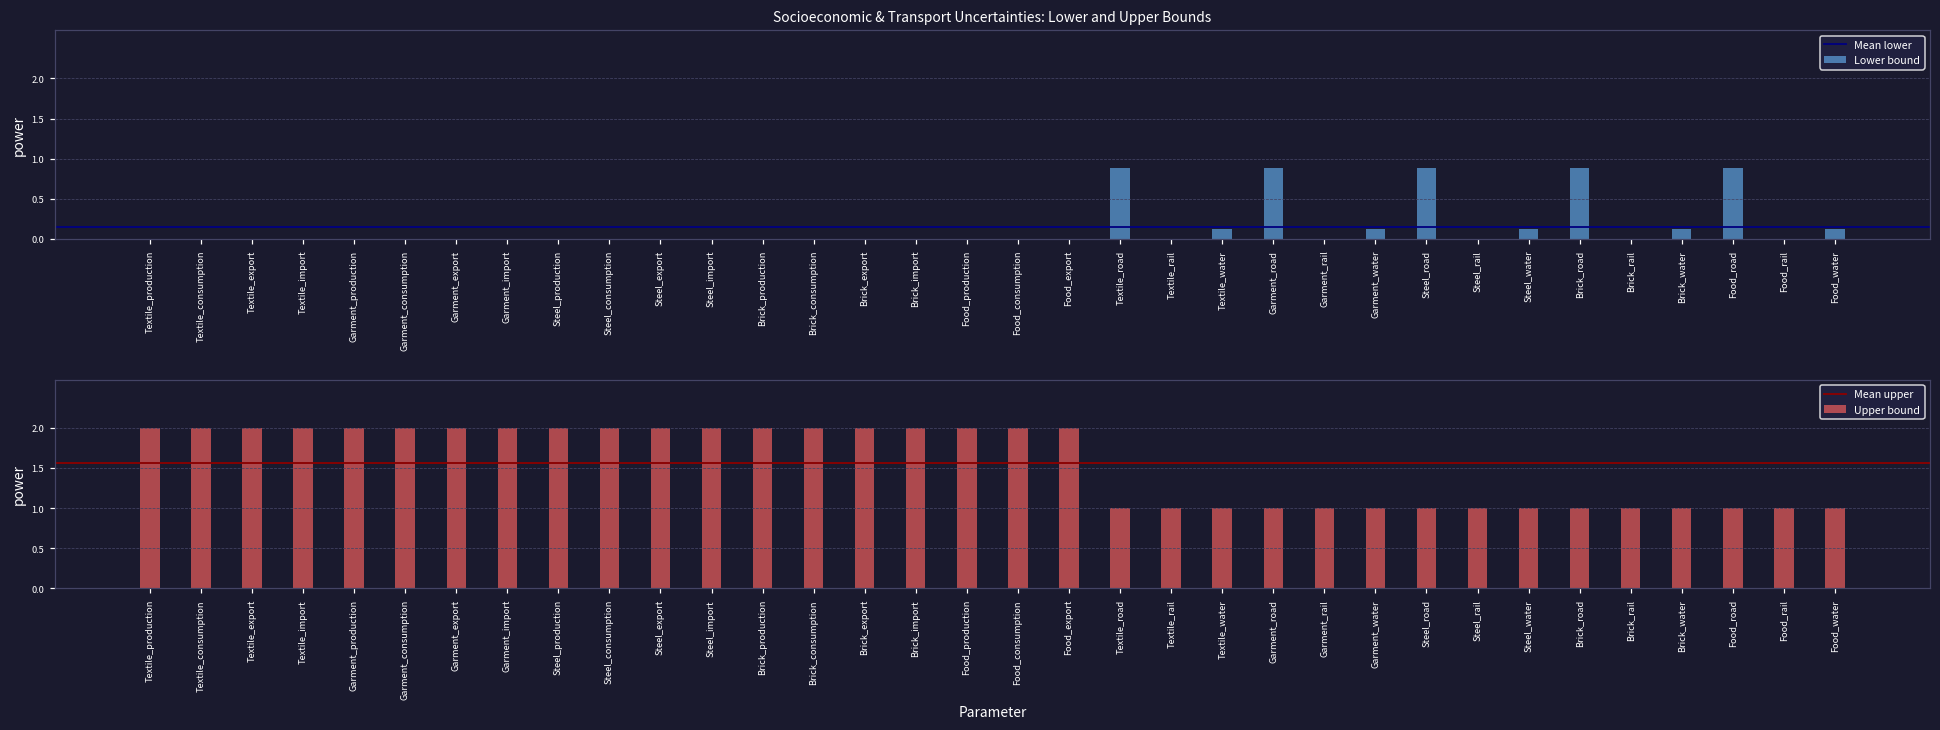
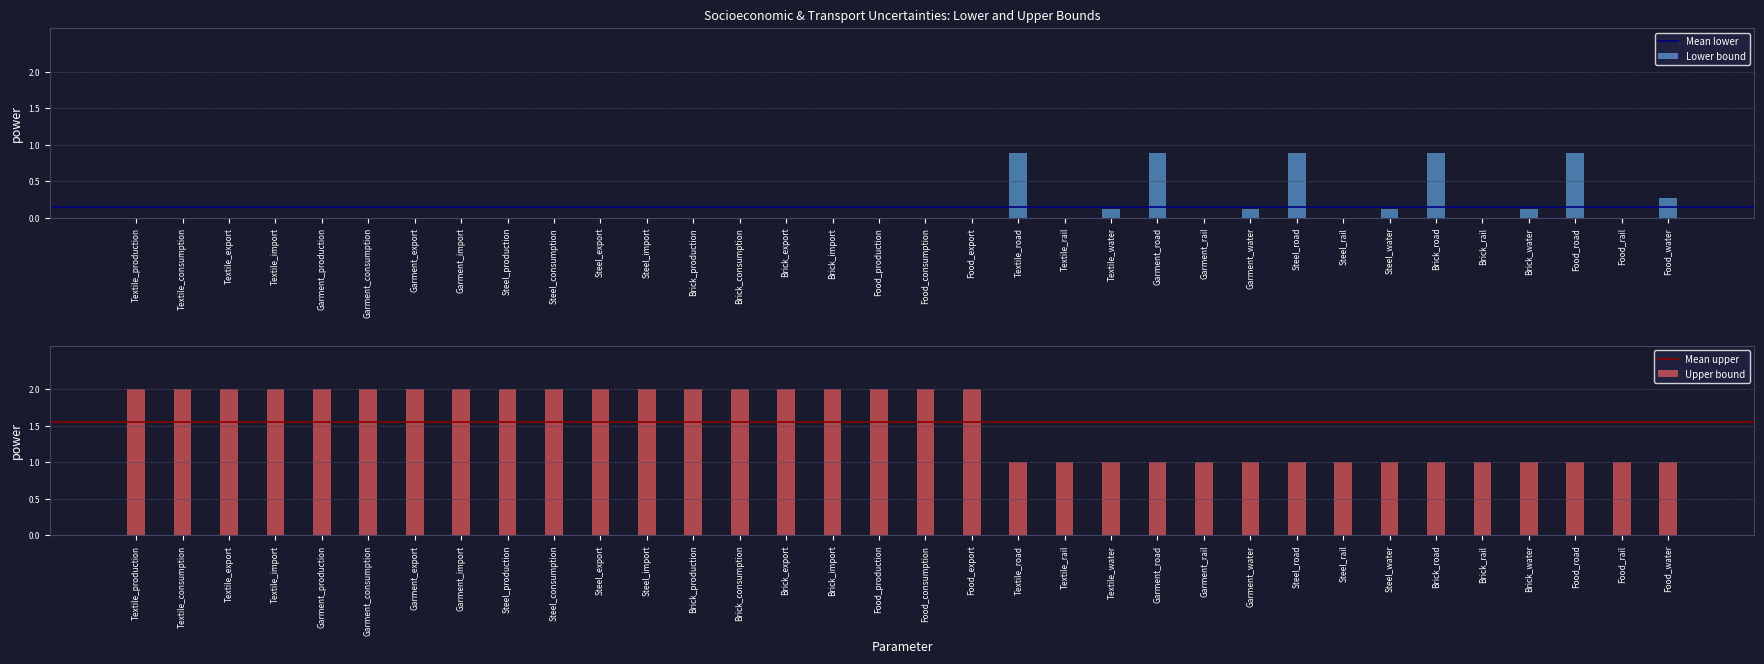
Socioeconomic & Transport Uncertainties: Lower and Upper Bounds, Food_water: 0.1 -> 0.3
